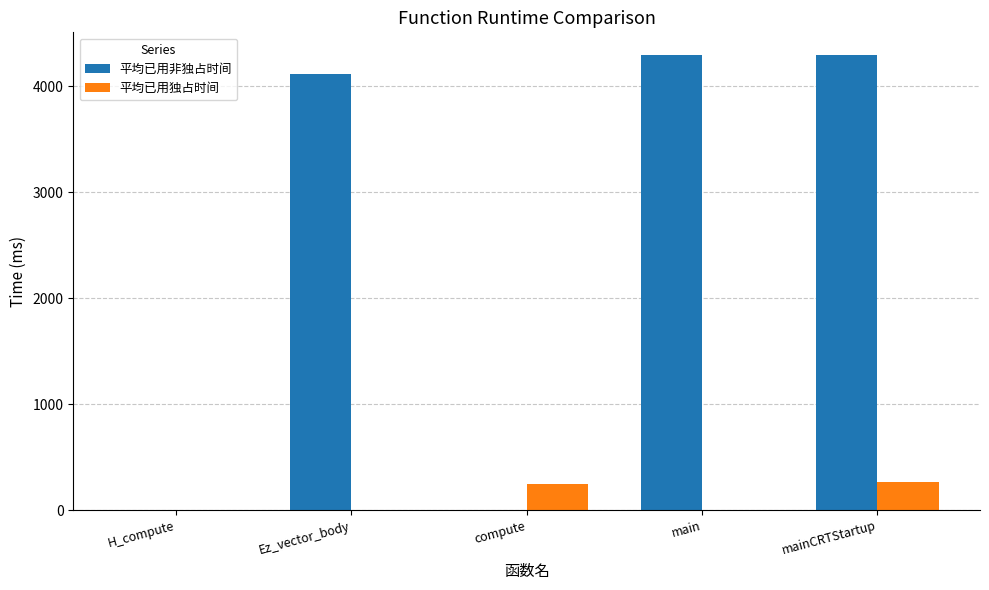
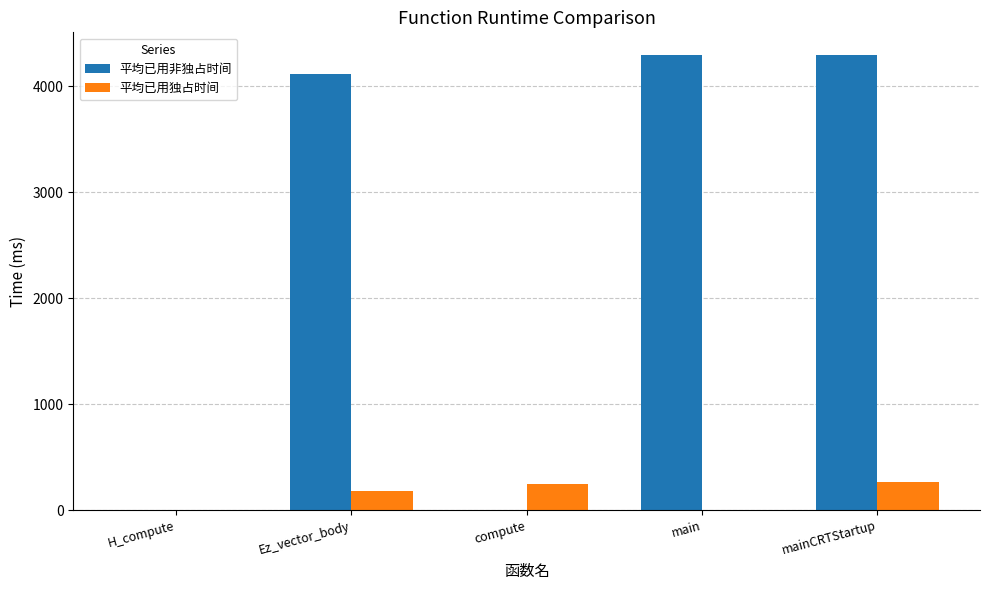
平均已用独占时间, Ez_vector_body: 0 -> 180
